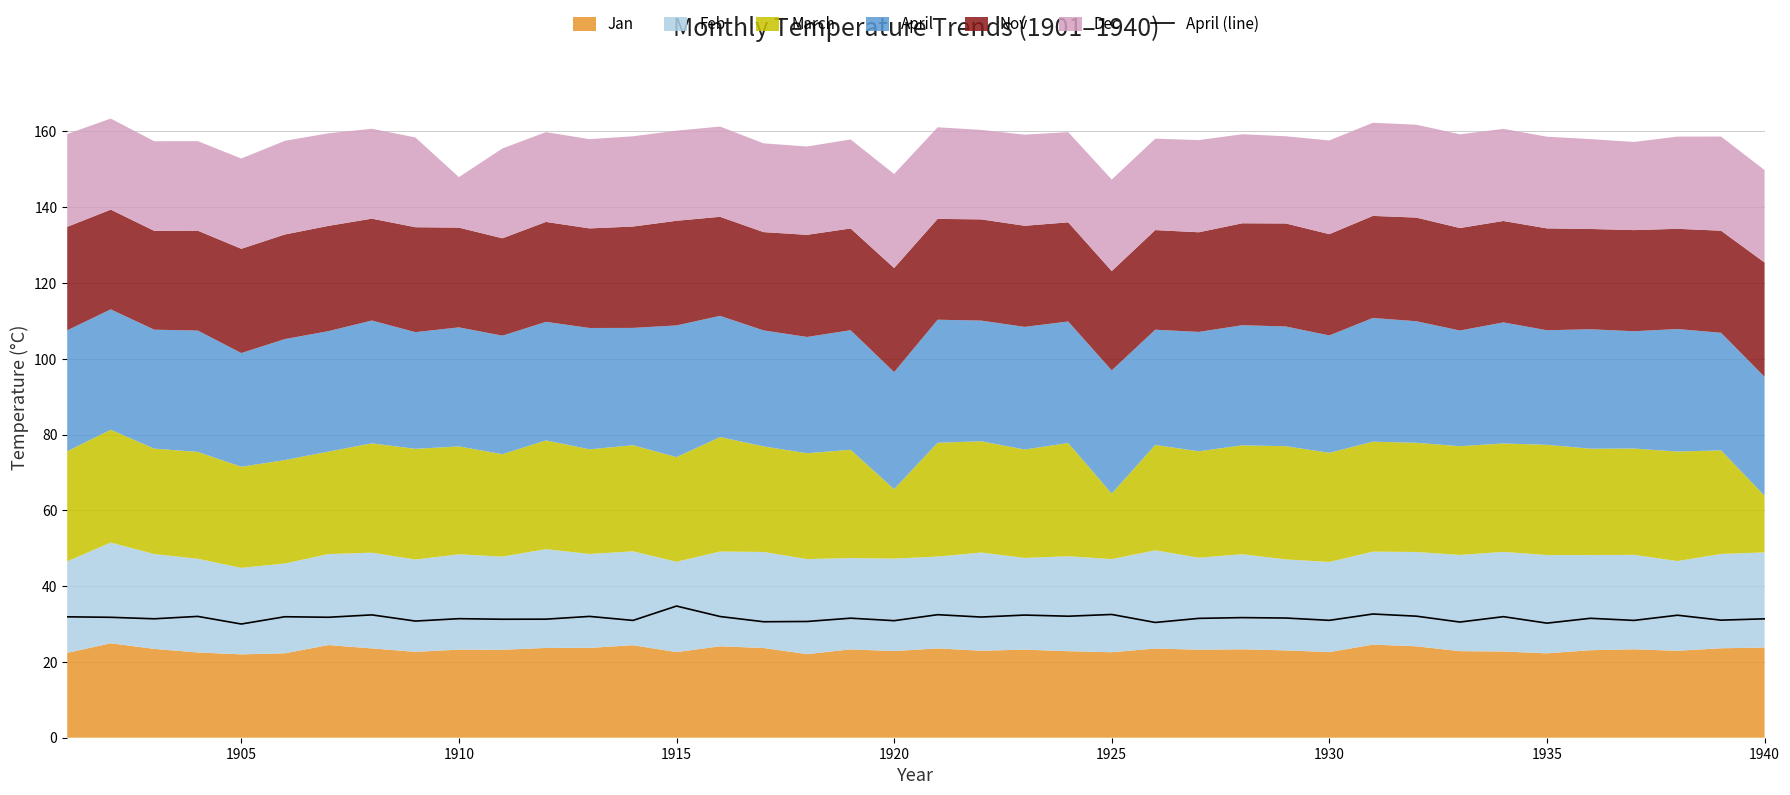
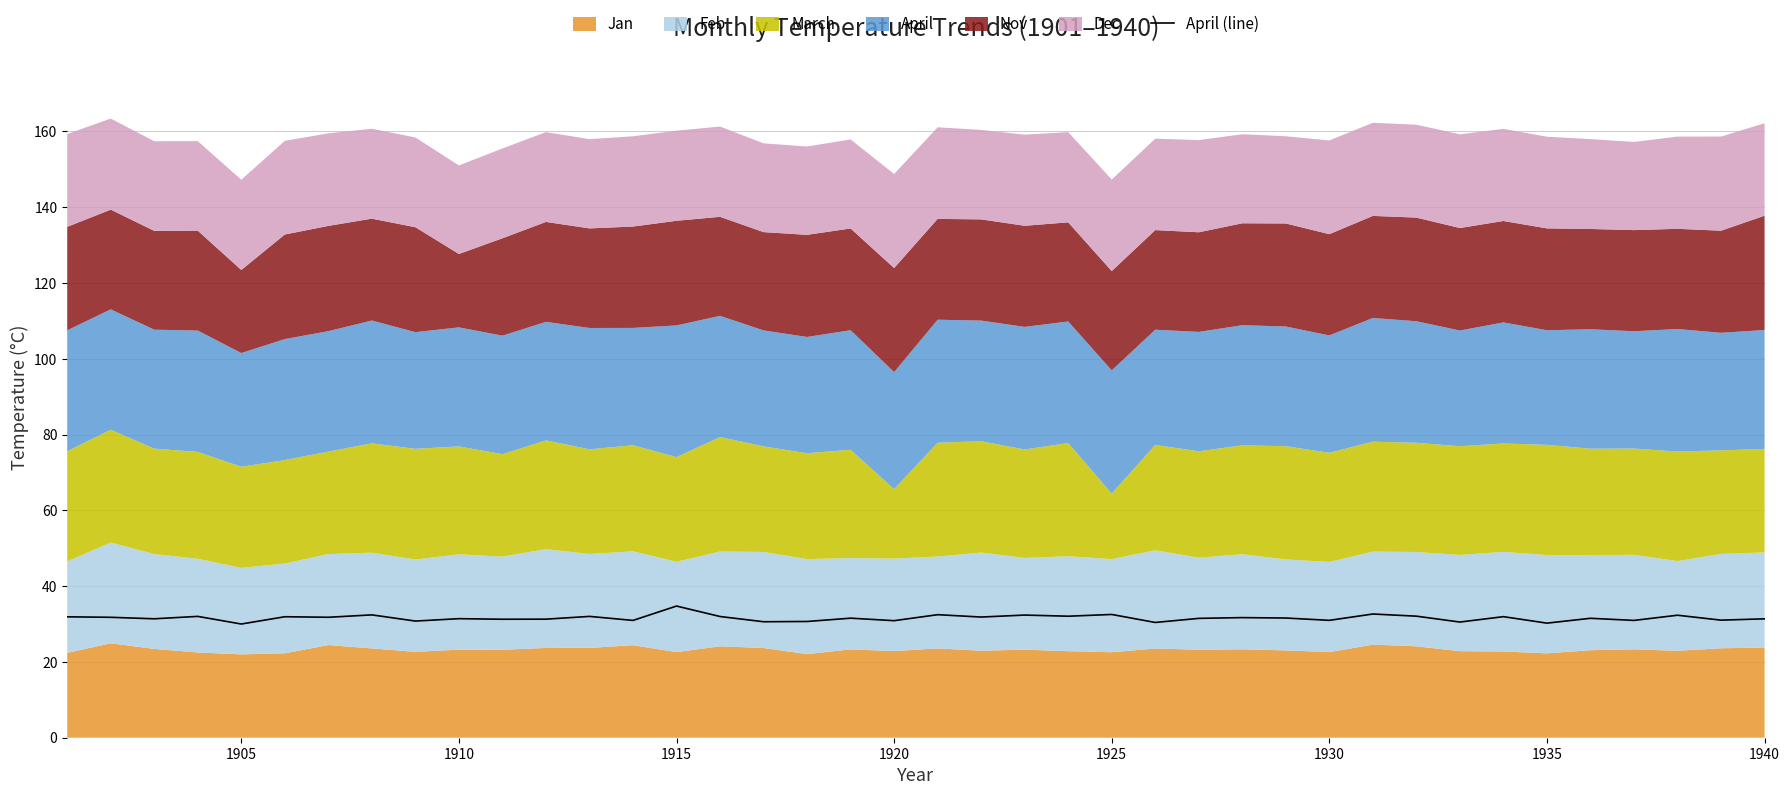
Nov, 1905: 28 -> 22
Nov, 1910: 26 -> 19
Dec, 1910: 13 -> 23
March, 1940: 15 -> 27
